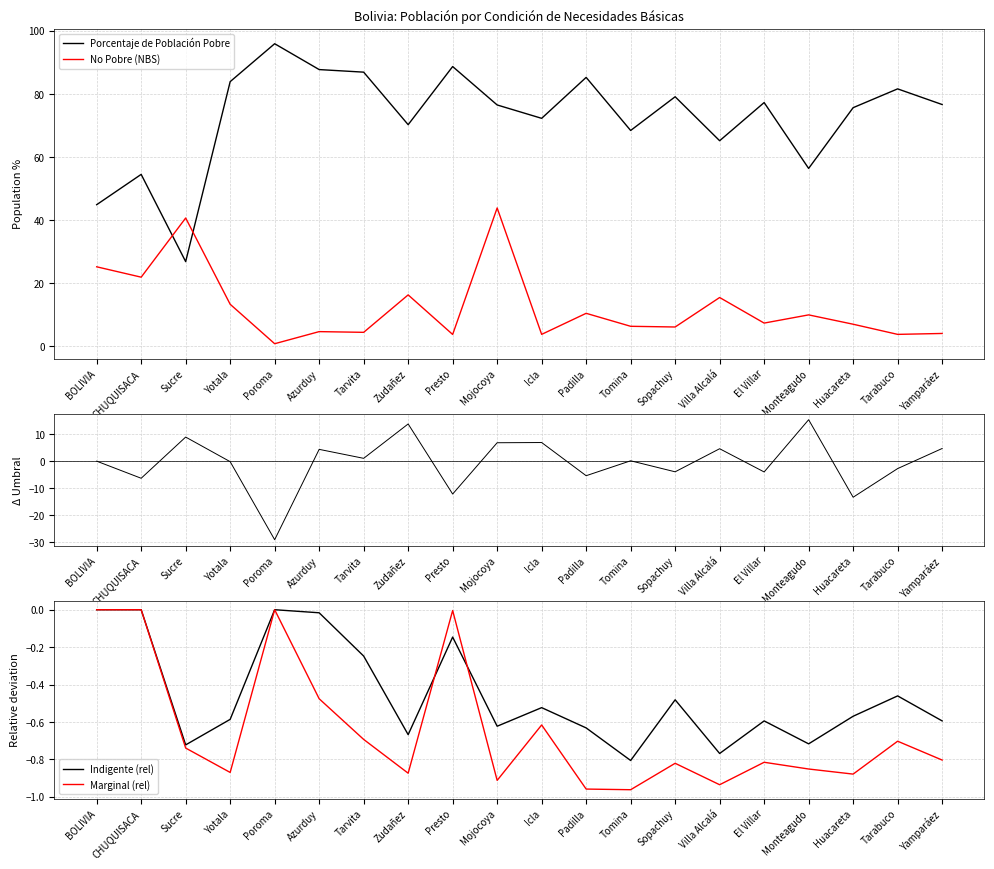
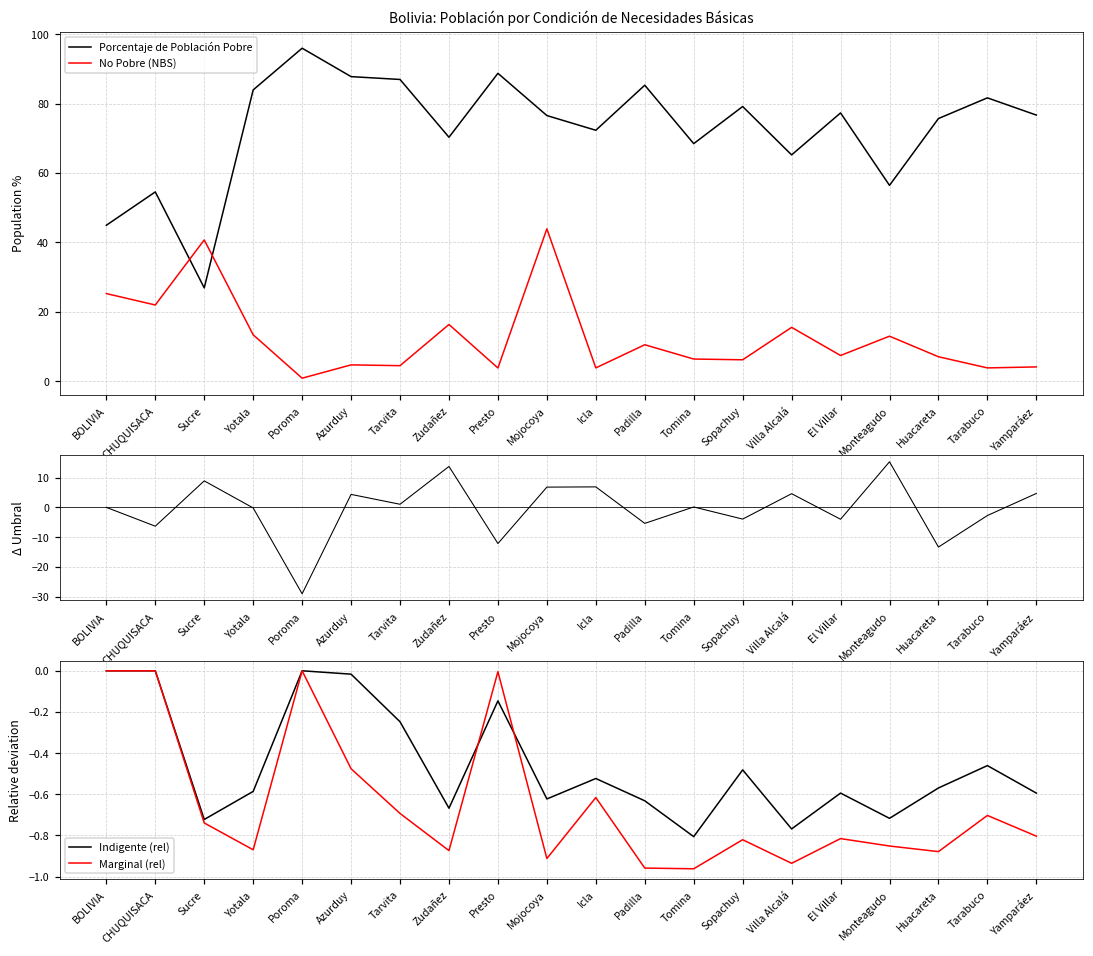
Bolivia: Población por Condición de Necesidades Básicas, No Pobre (NBS), Monteagudo: 10 -> 13
